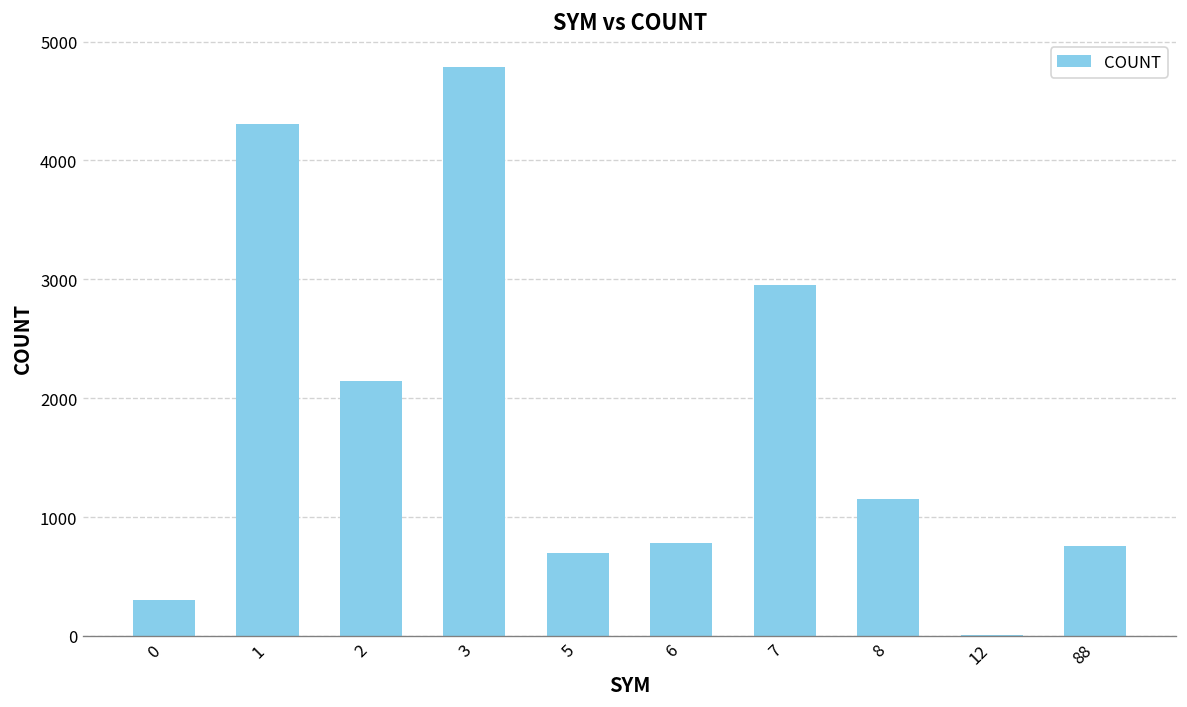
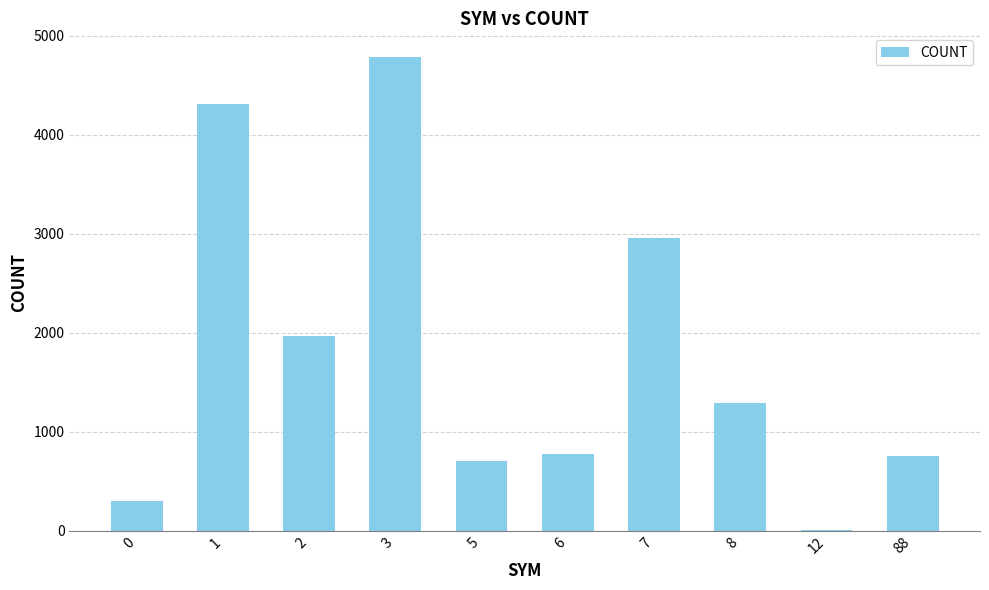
2: 2100 -> 2000
8: 1200 -> 1300
